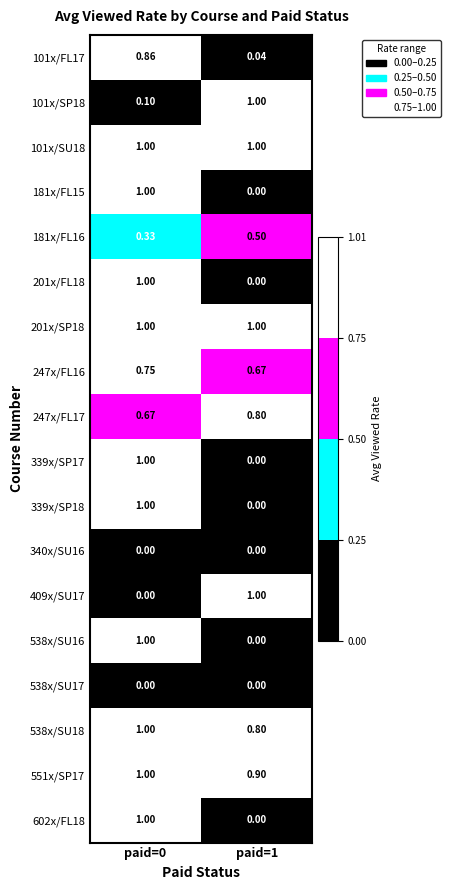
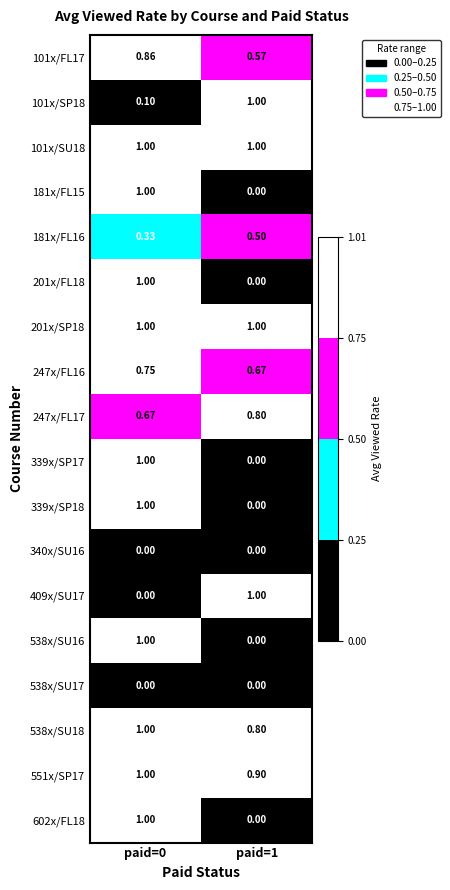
101x/FL17, paid=1: 0.04 -> 0.57
